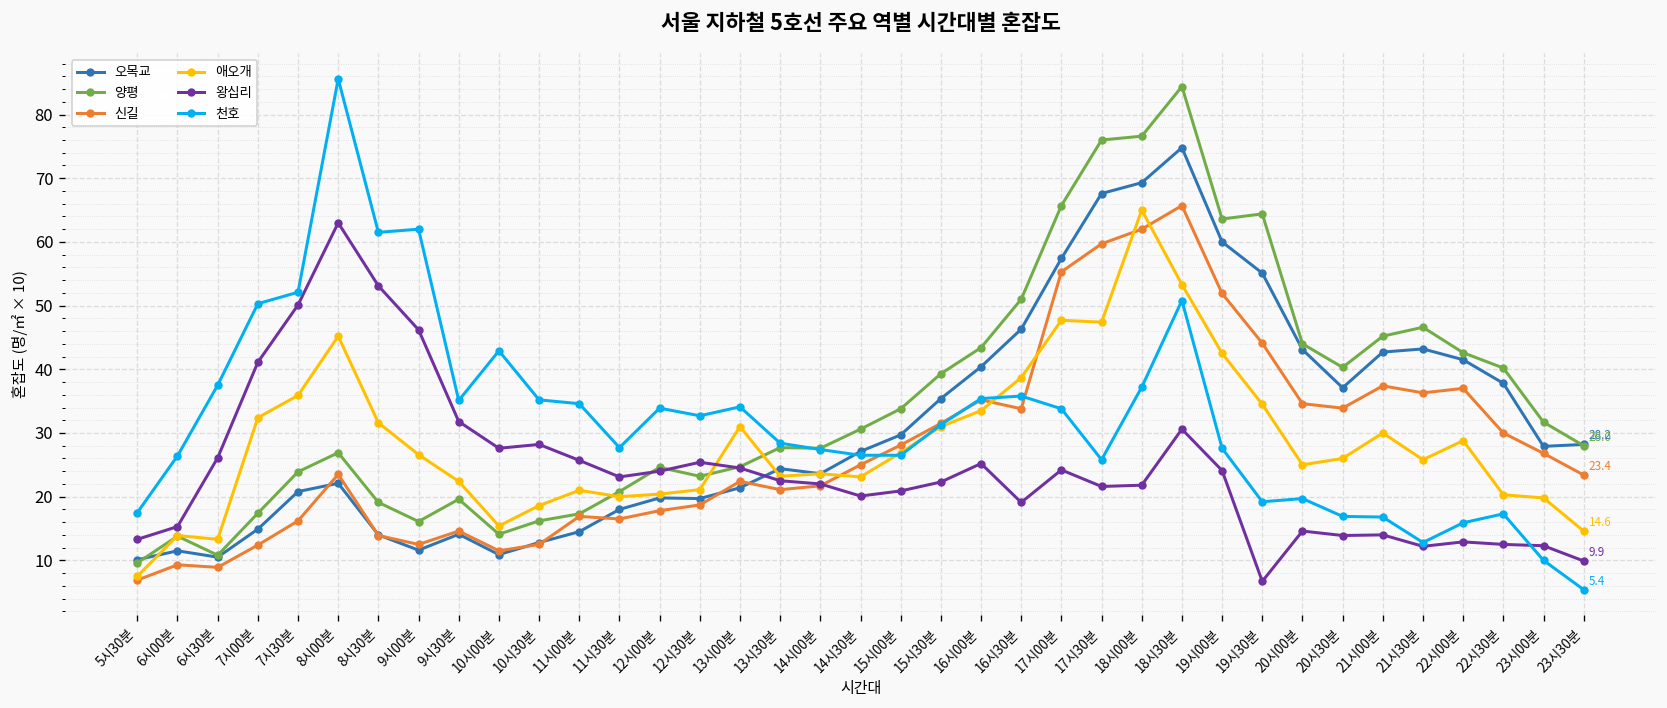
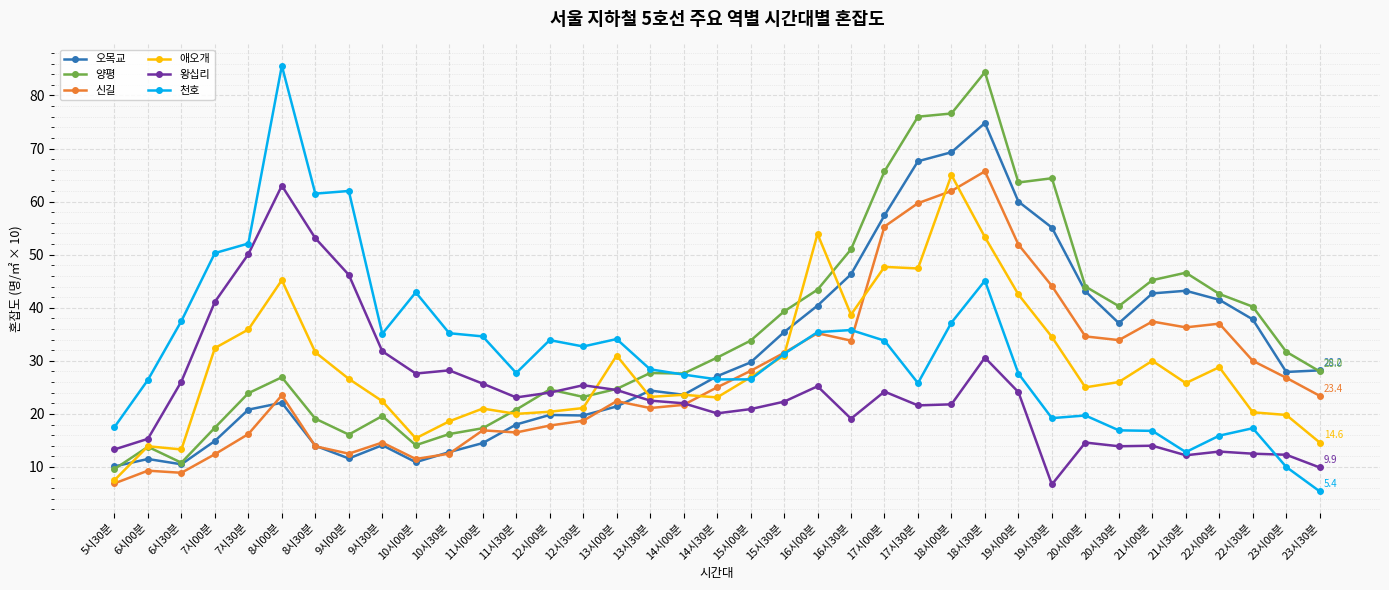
애오개, 16시00분: 34 -> 54
천호, 18시30분: 51 -> 45
